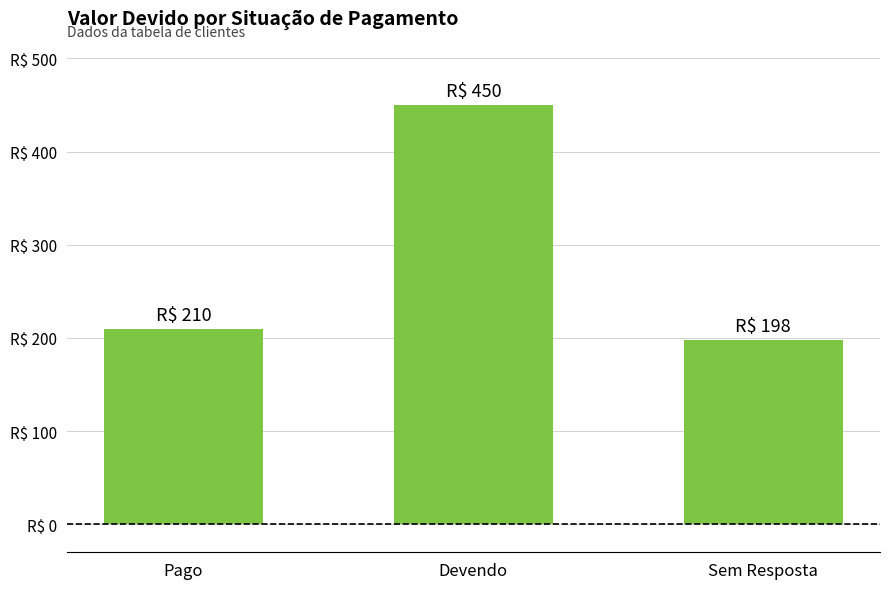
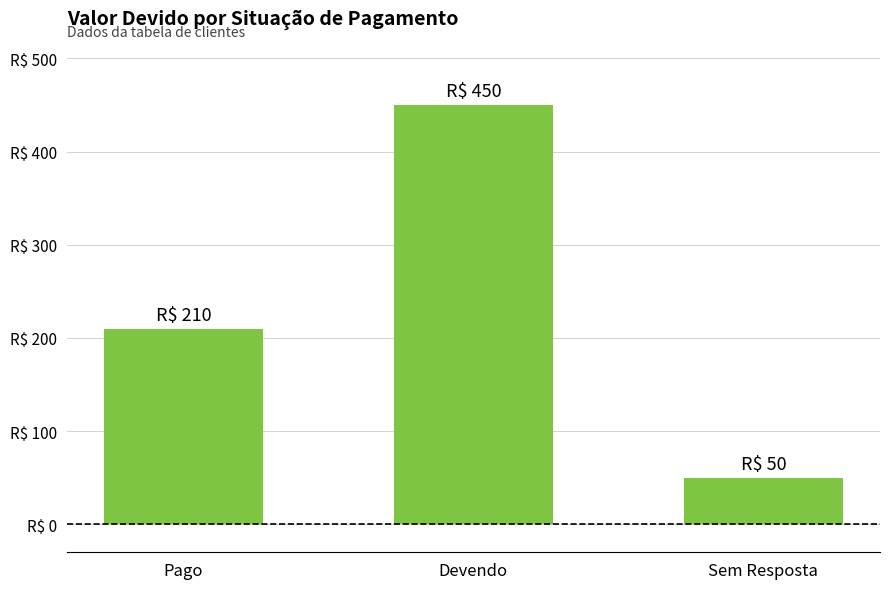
Sem Resposta: 198 -> 50
